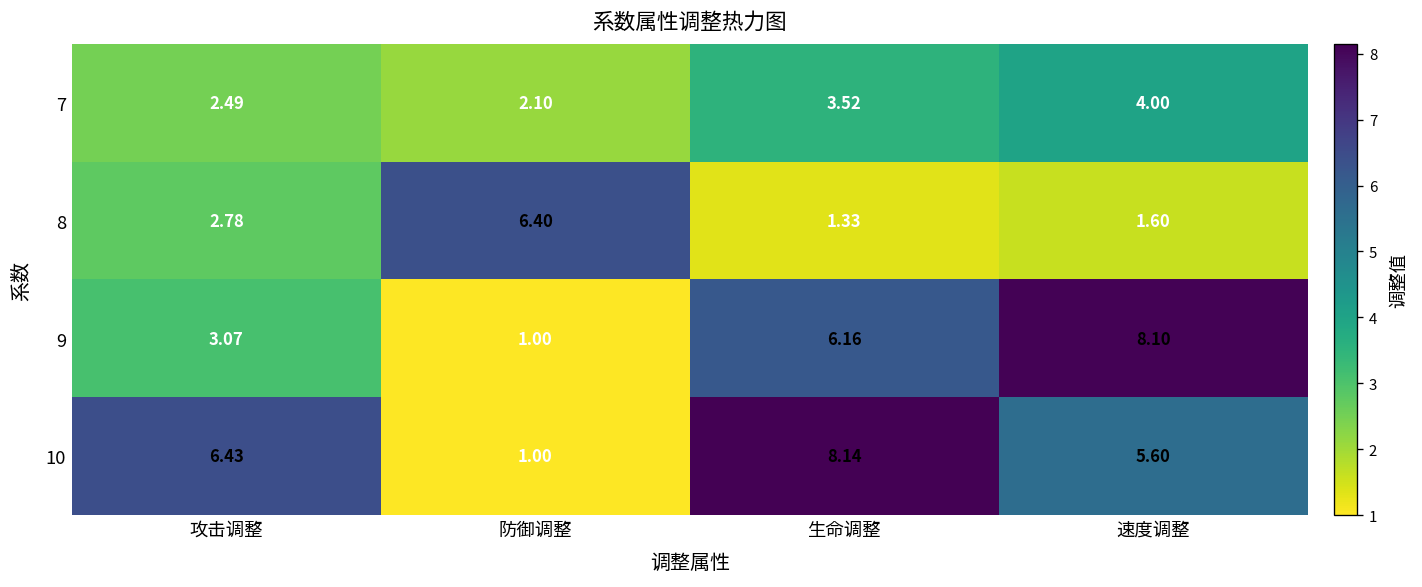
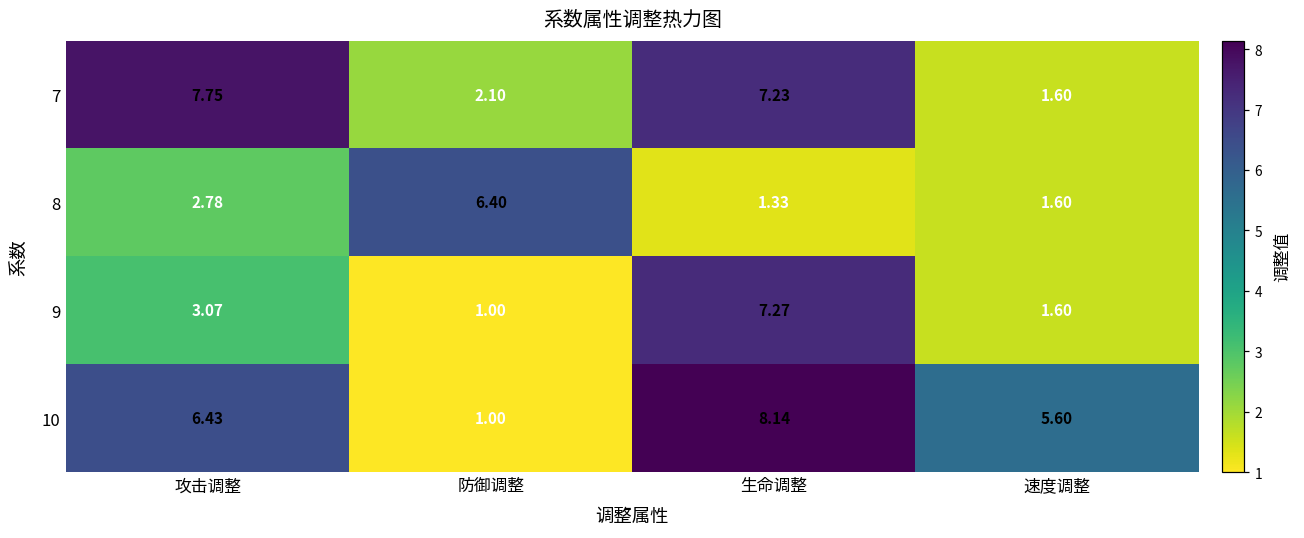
7, 攻击调整: 2.49 -> 7.75
7, 生命调整: 3.52 -> 7.23
7, 速度调整: 4.00 -> 1.60
9, 生命调整: 6.16 -> 7.27
9, 速度调整: 8.10 -> 1.60
